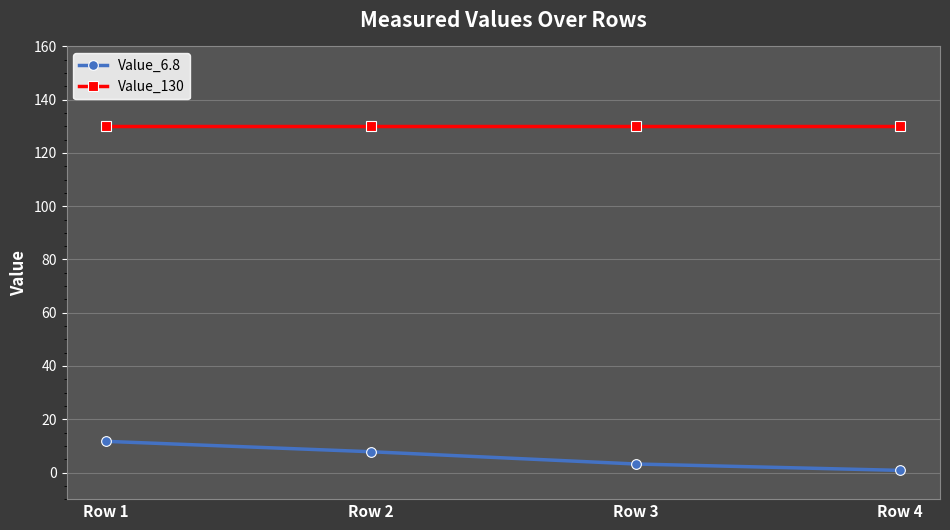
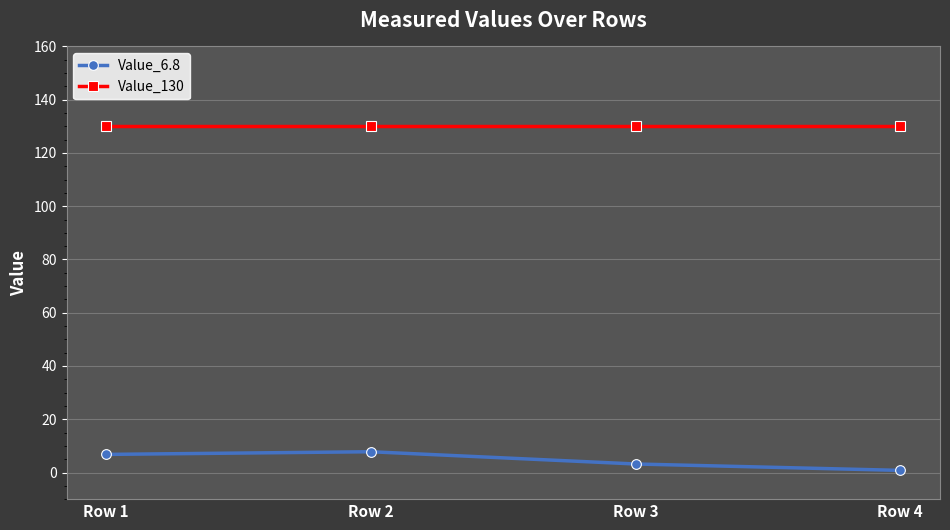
Value_6.8, Row 1: 12 -> 7
